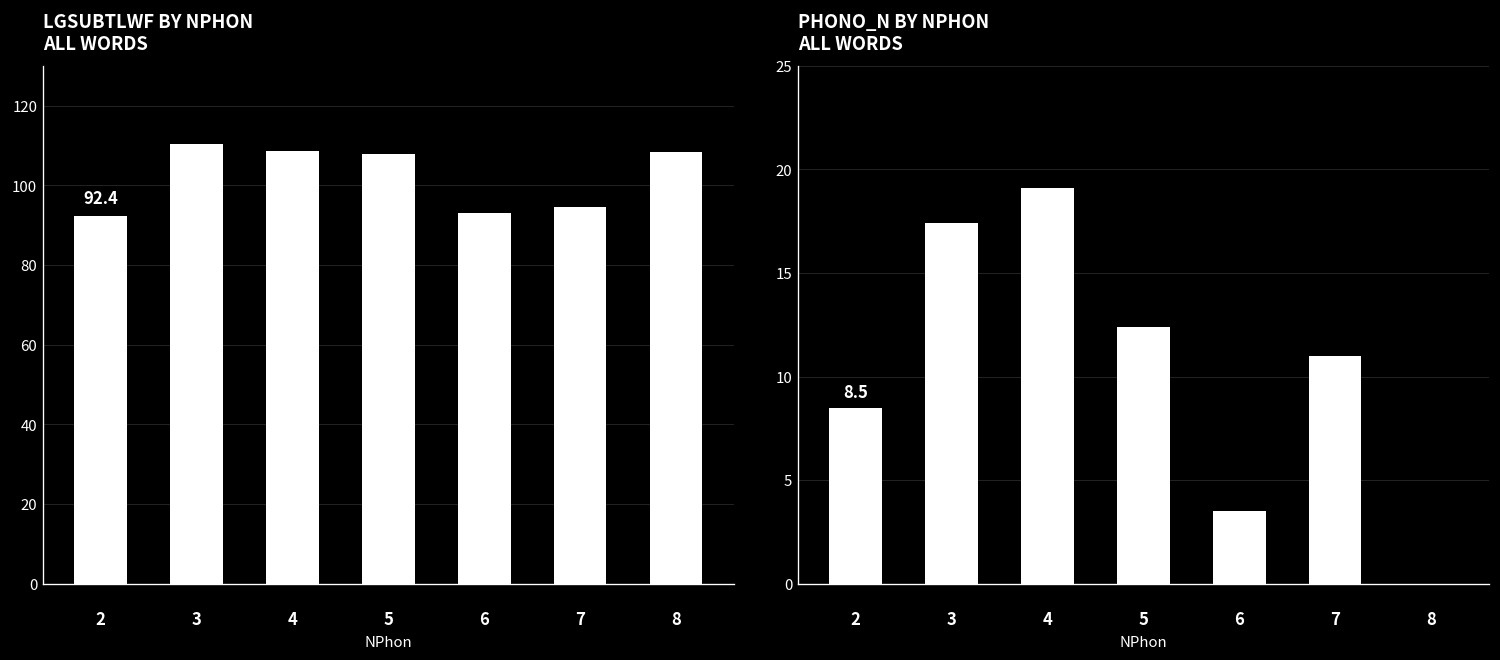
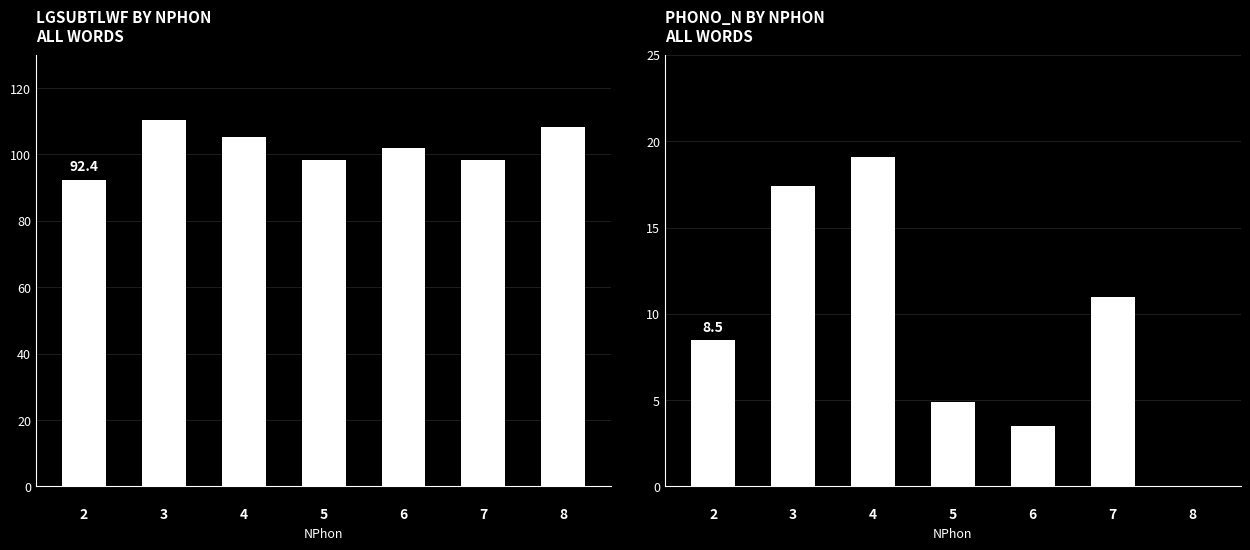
LGSUBTLWF BY NPHON ALL WORDS, 4: 109 -> 105
LGSUBTLWF BY NPHON ALL WORDS, 5: 108 -> 98
LGSUBTLWF BY NPHON ALL WORDS, 6: 93 -> 102
LGSUBTLWF BY NPHON ALL WORDS, 7: 95 -> 98
PHONO_N BY NPHON ALL WORDS, 5: 12.4 -> 4.9
